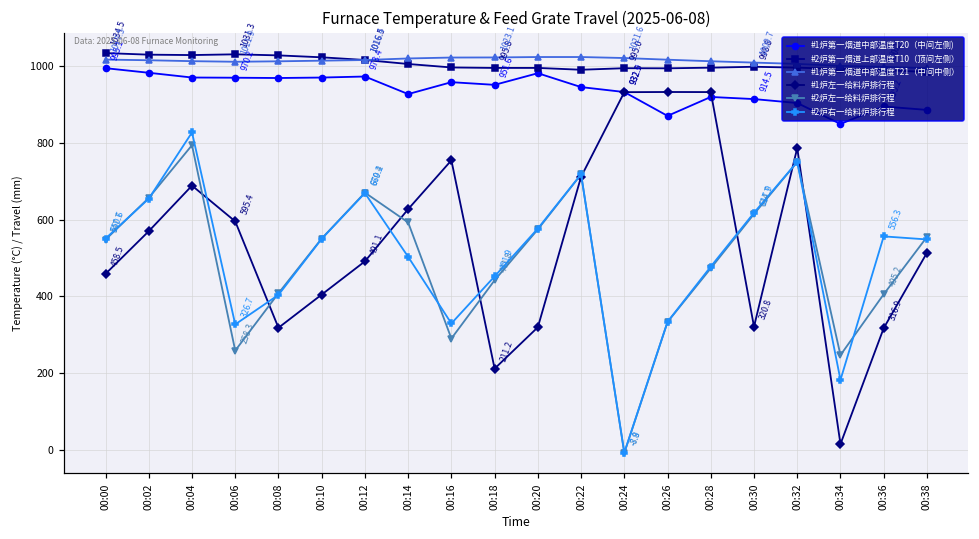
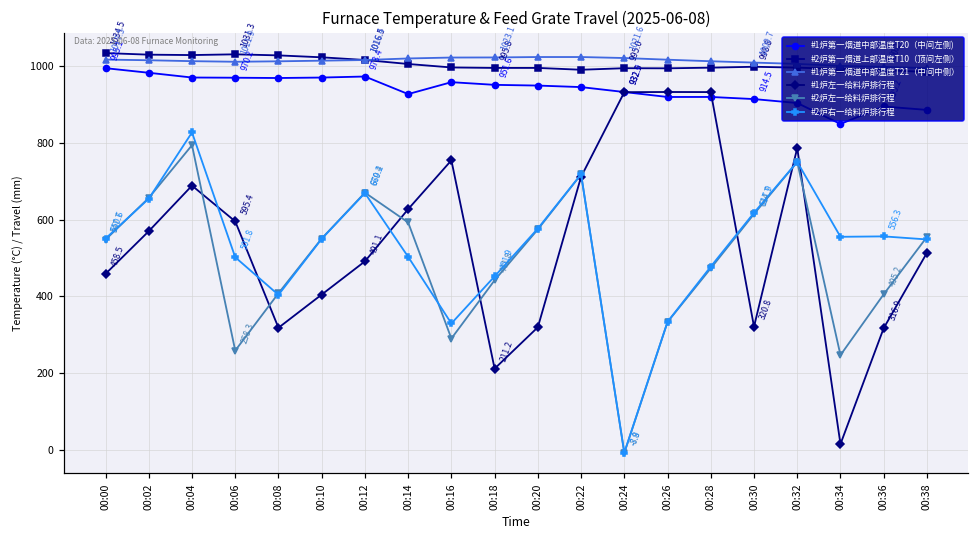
#2炉右一给料炉排行程, 00:06: 326.7 -> 501.8
#1炉第一烟道中部温度T20（中间左侧), 00:20: 980 -> 950
#1炉第一烟道中部温度T20（中间左侧), 00:26: 870 -> 920
#2炉右一给料炉排行程, 00:34: 180 -> 560
